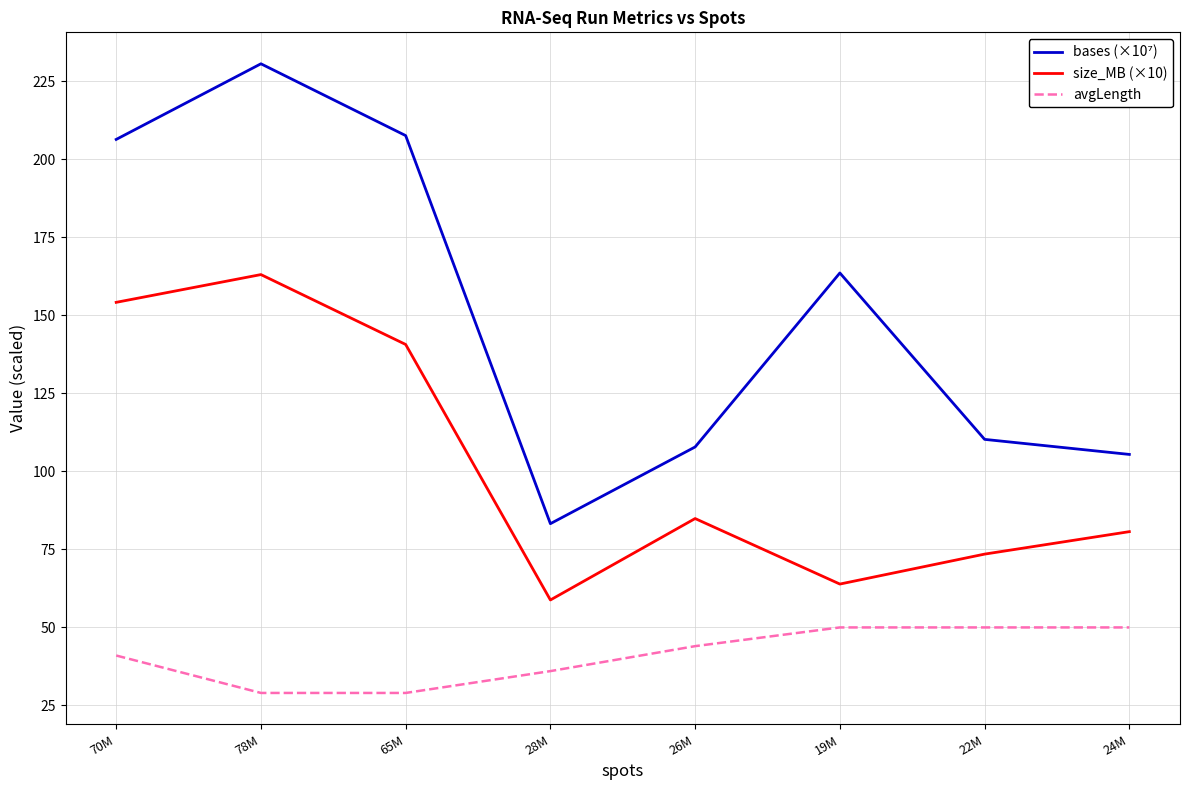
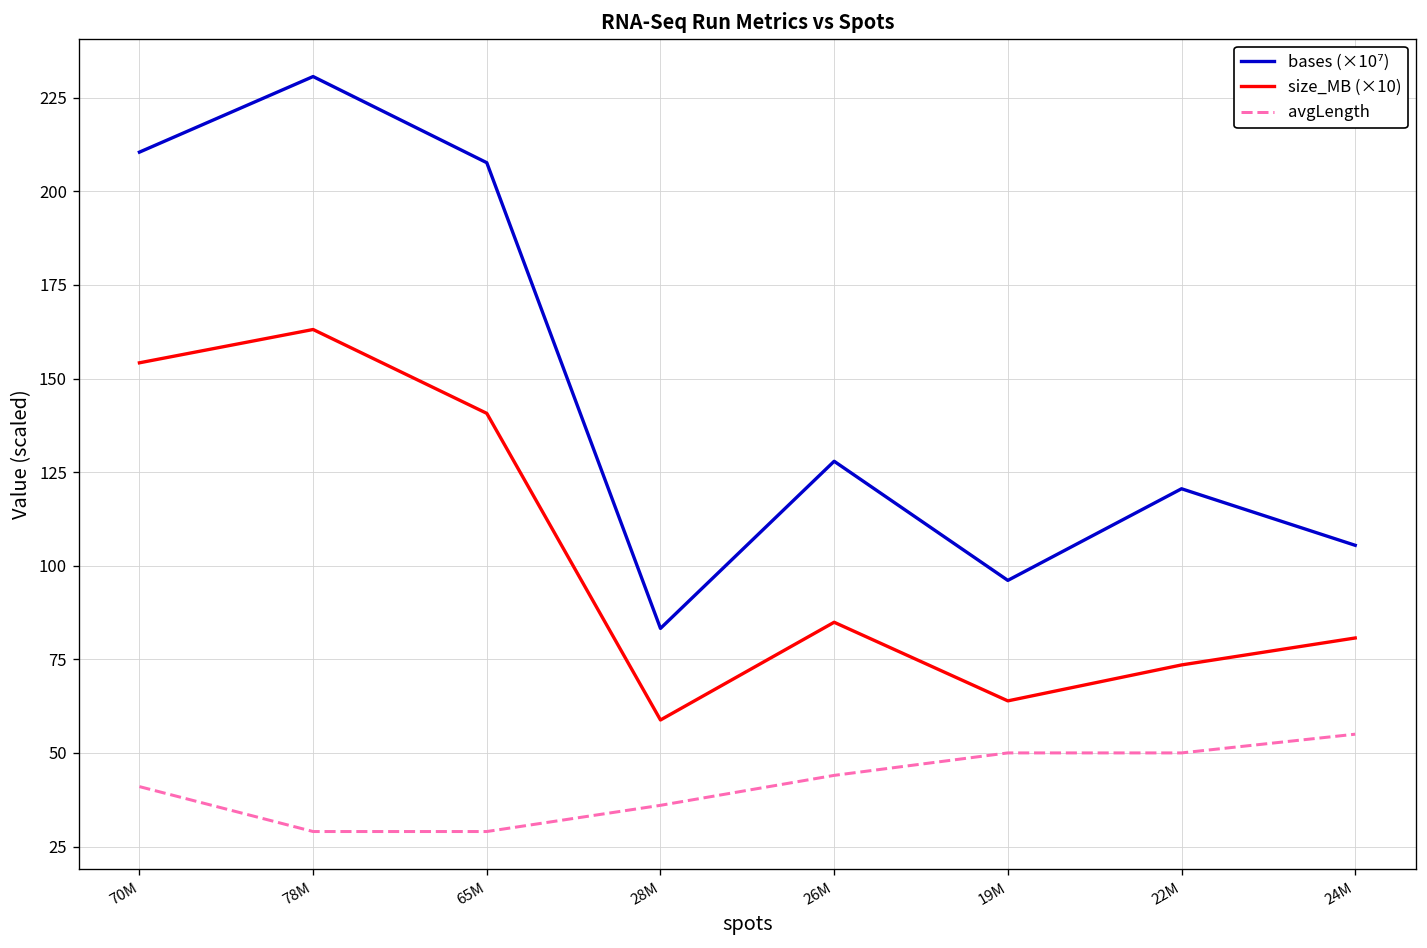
bases (×10⁷), 70M: 206 -> 210
bases (×10⁷), 26M: 108 -> 128
bases (×10⁷), 19M: 164 -> 96
bases (×10⁷), 22M: 110 -> 121
avgLength, 24M: 50 -> 55
